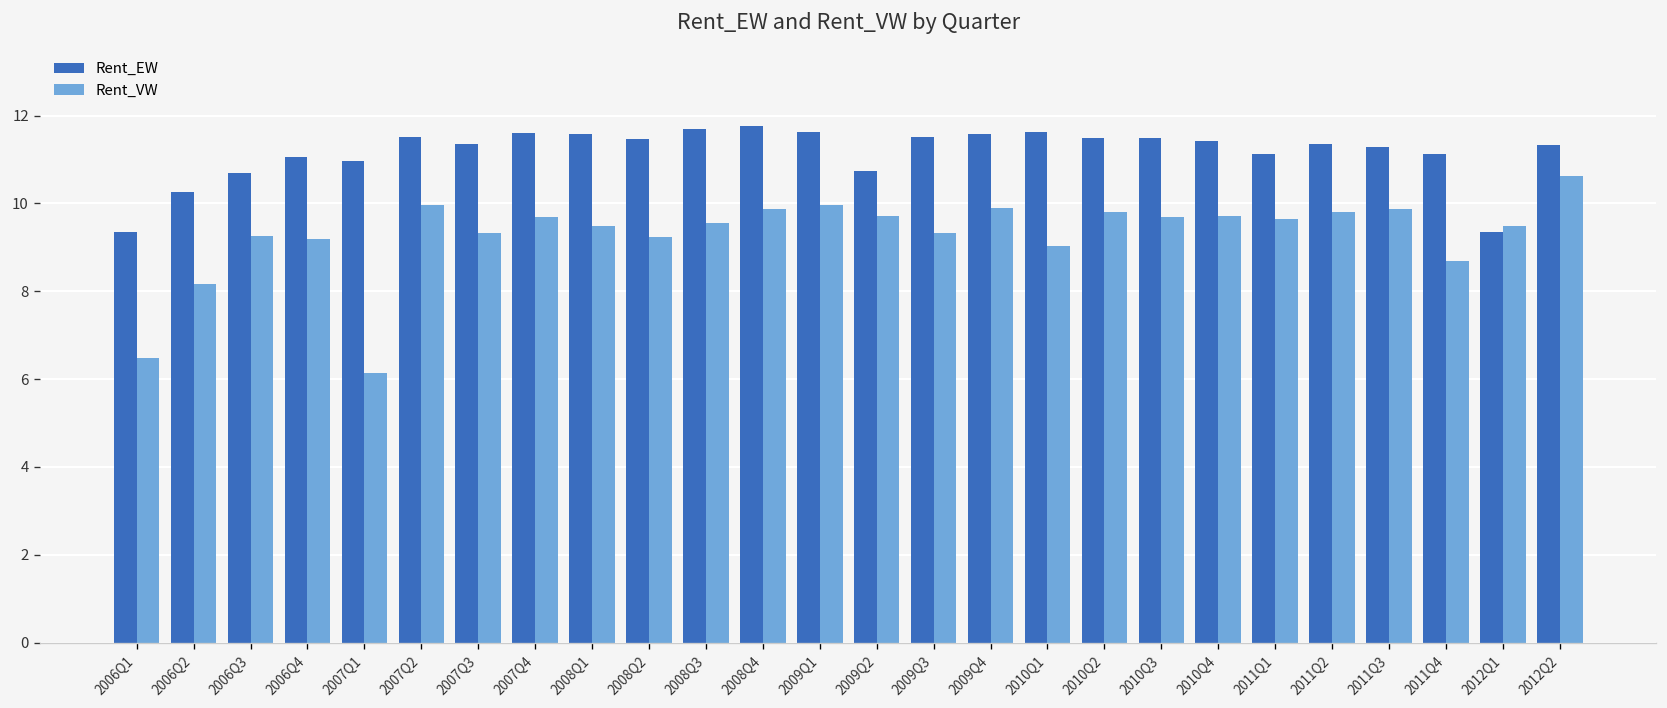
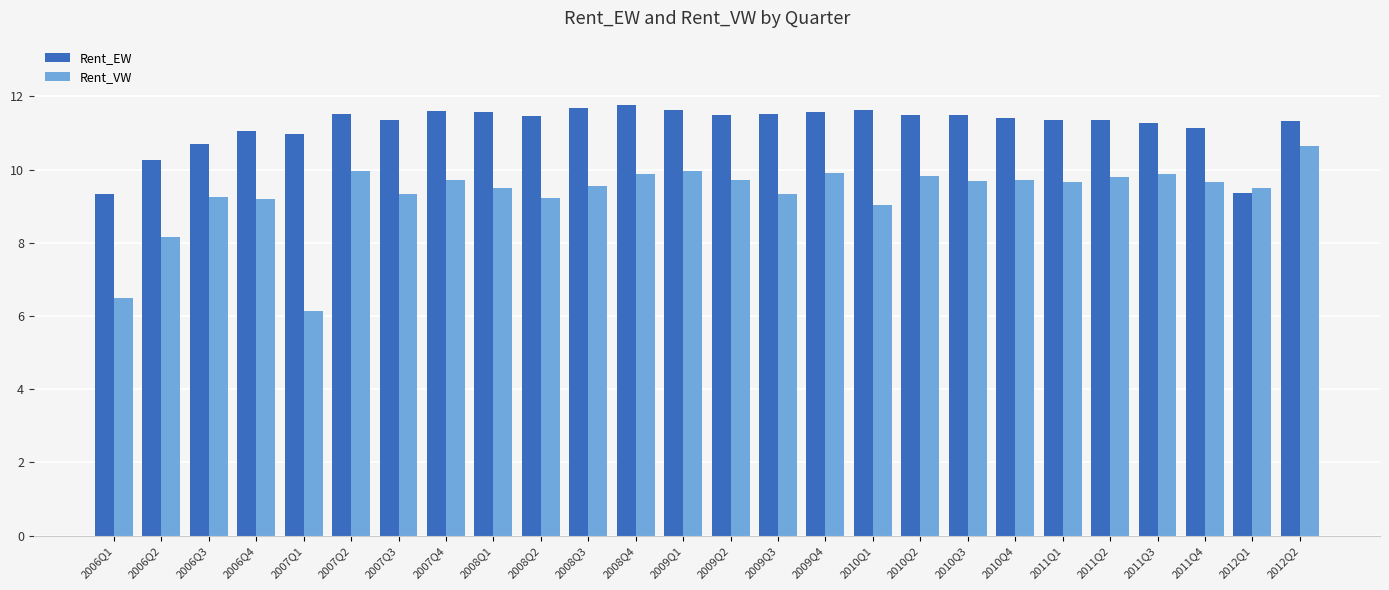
Rent_EW, 2009Q2: 10.7 -> 11.5
Rent_EW, 2011Q1: 11.1 -> 11.4
Rent_VW, 2011Q4: 8.7 -> 9.7
